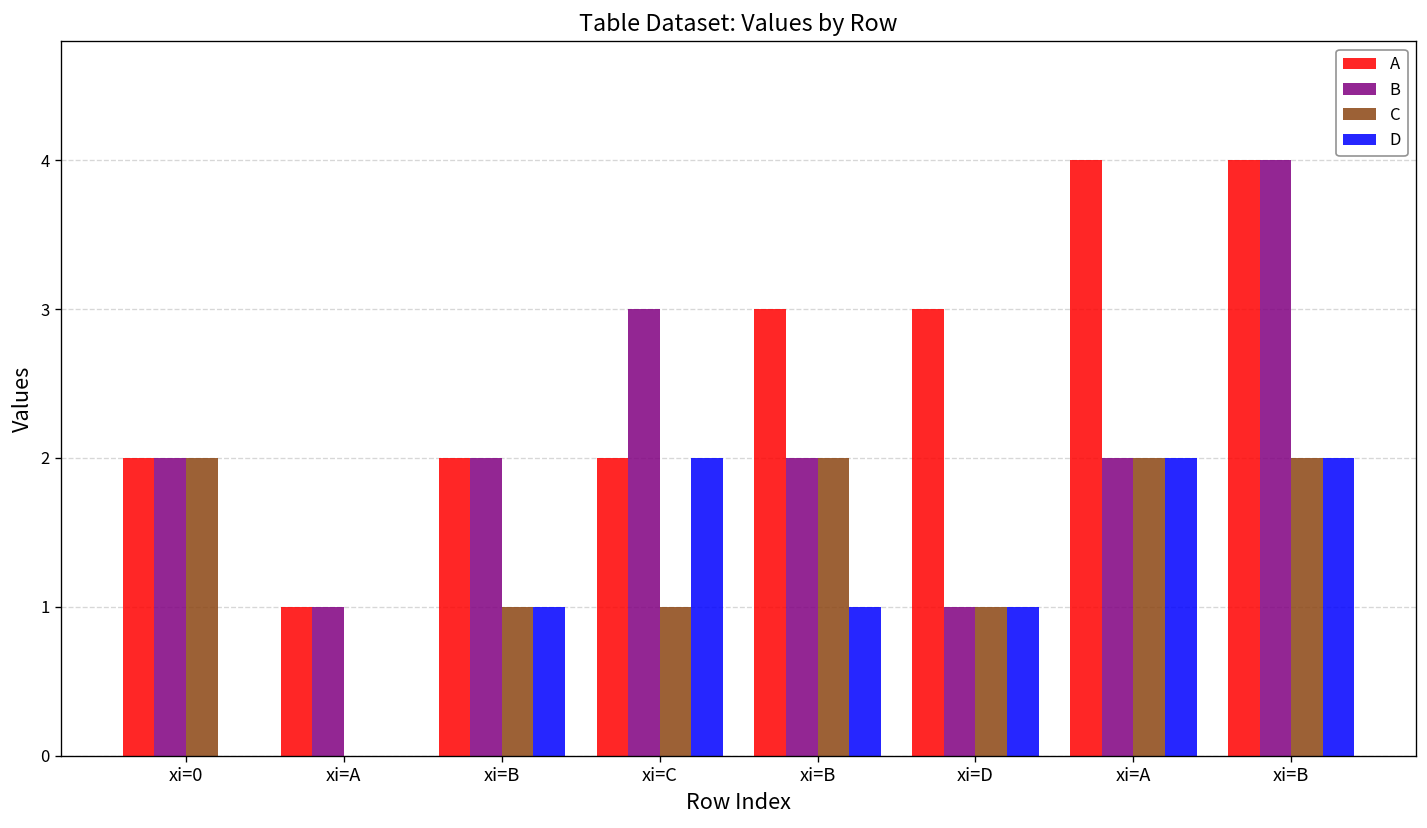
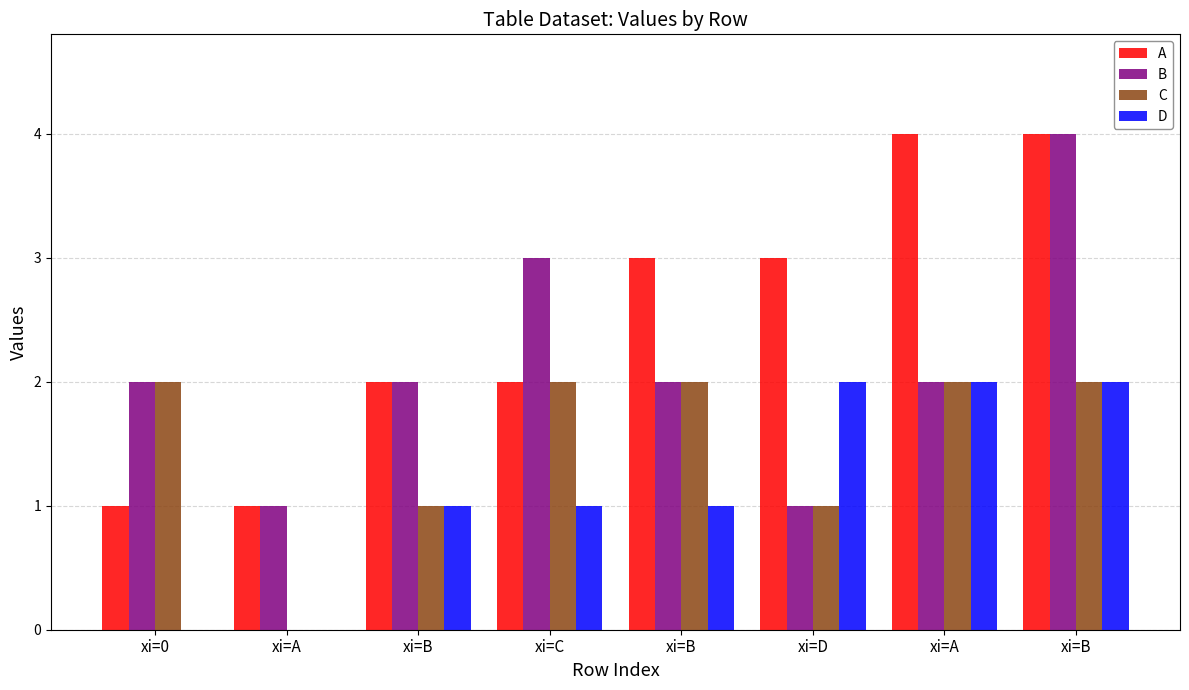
A, xi=0: 2 -> 1
C, xi=C: 1 -> 2
D, xi=C: 2 -> 1
D, xi=D: 1 -> 2
